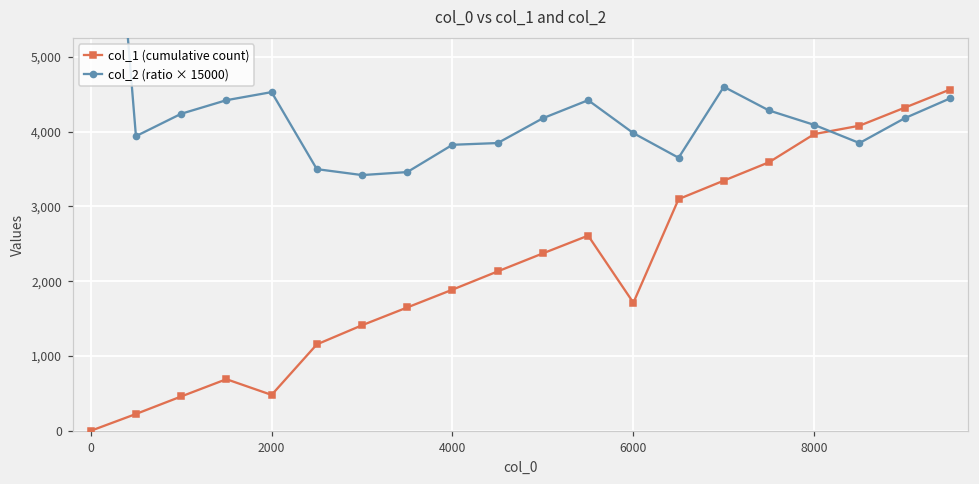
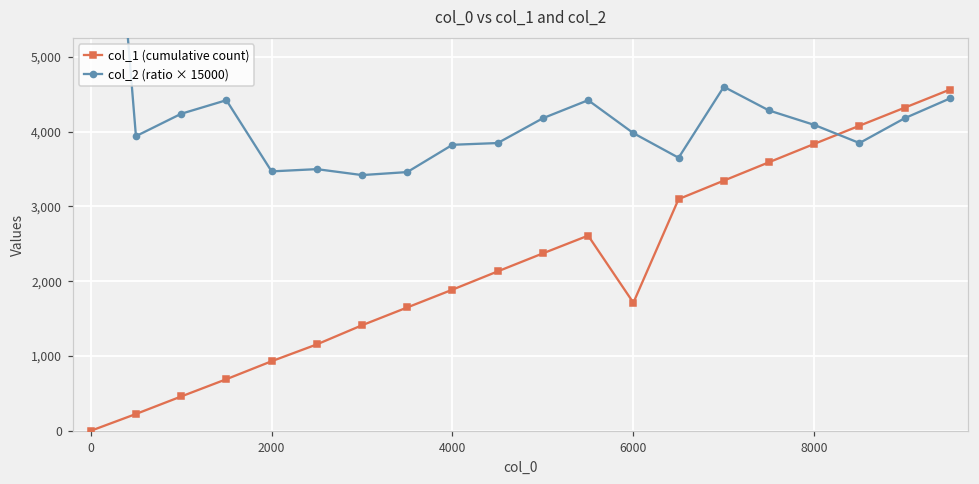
col_1 (cumulative count), 2000: 500 -> 900
col_2 (ratio × 15000), 2000: 4,500 -> 3,500
col_1 (cumulative count), 8000: 4,000 -> 3,800
